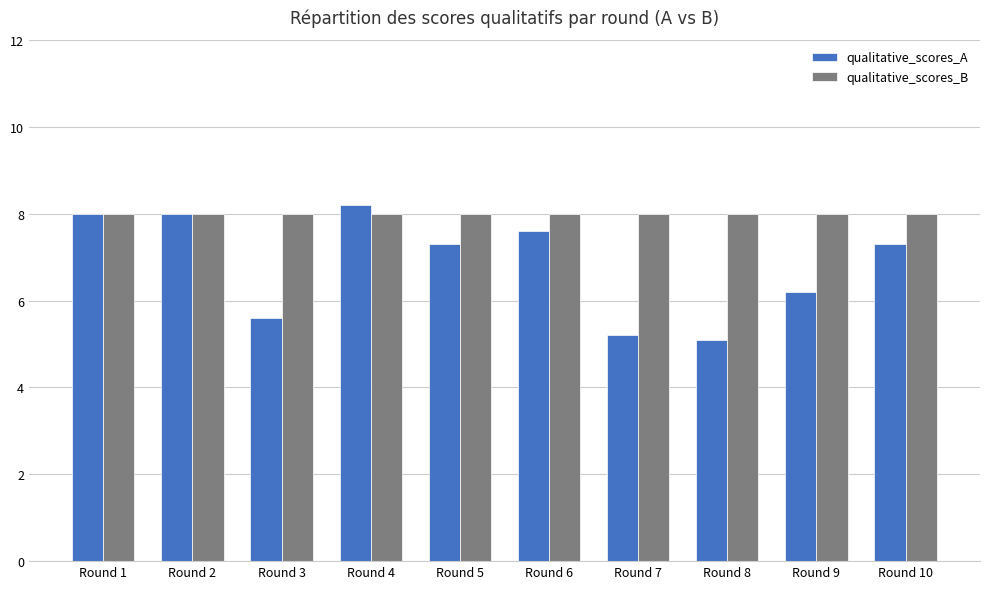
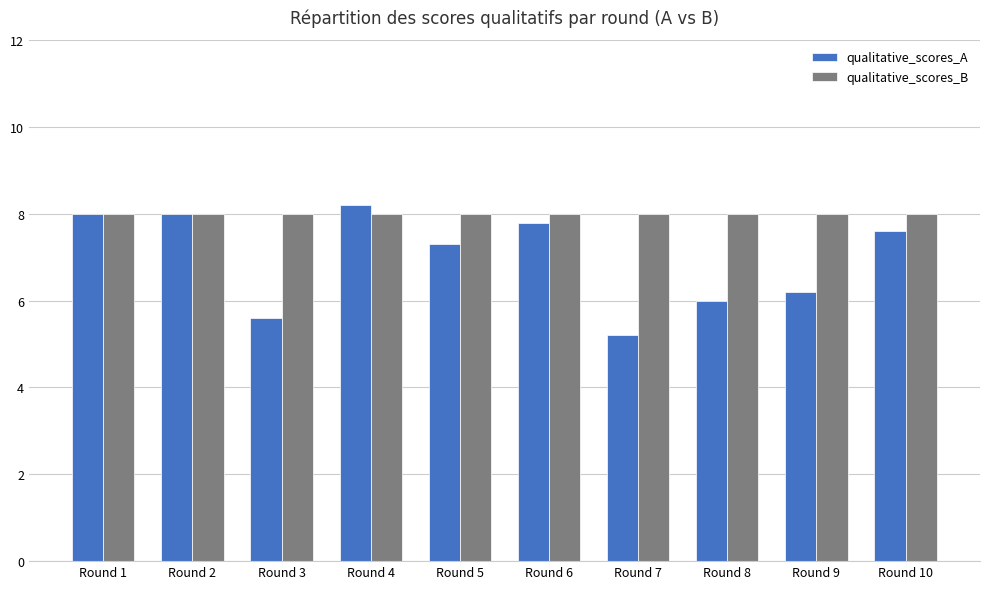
qualitative_scores_A, Round 6: 7.6 -> 7.8
qualitative_scores_A, Round 8: 5.1 -> 6.0
qualitative_scores_A, Round 10: 7.3 -> 7.6
